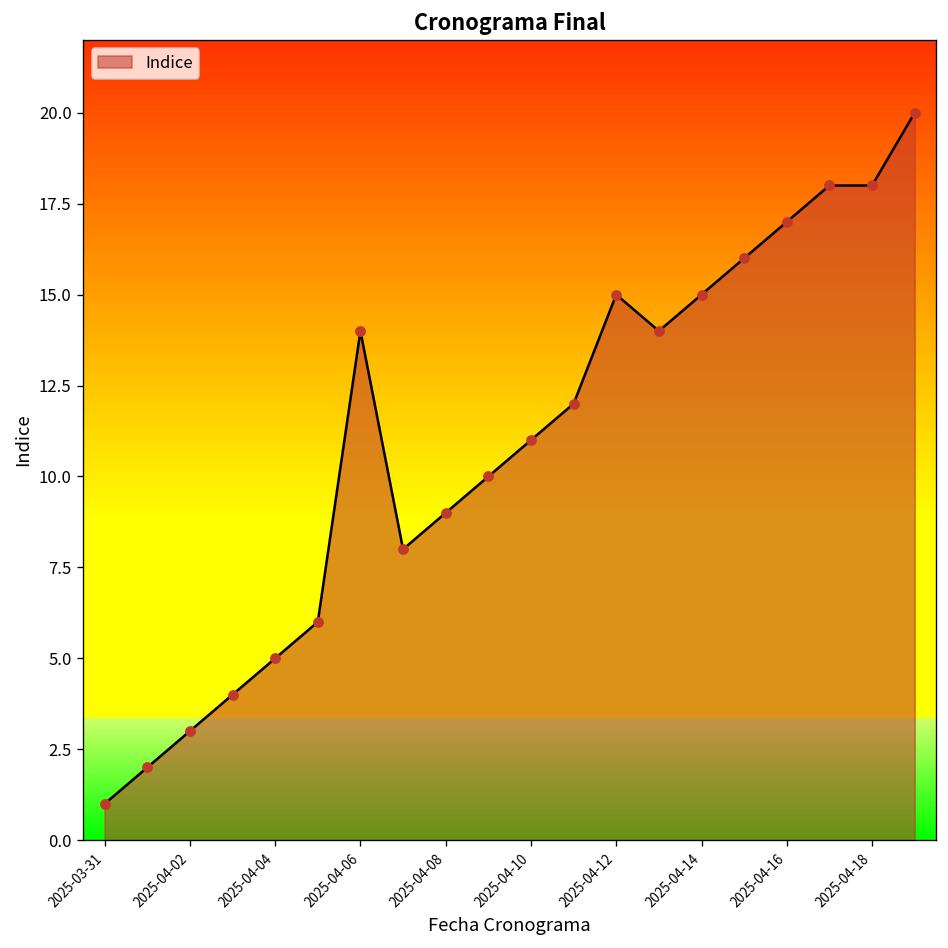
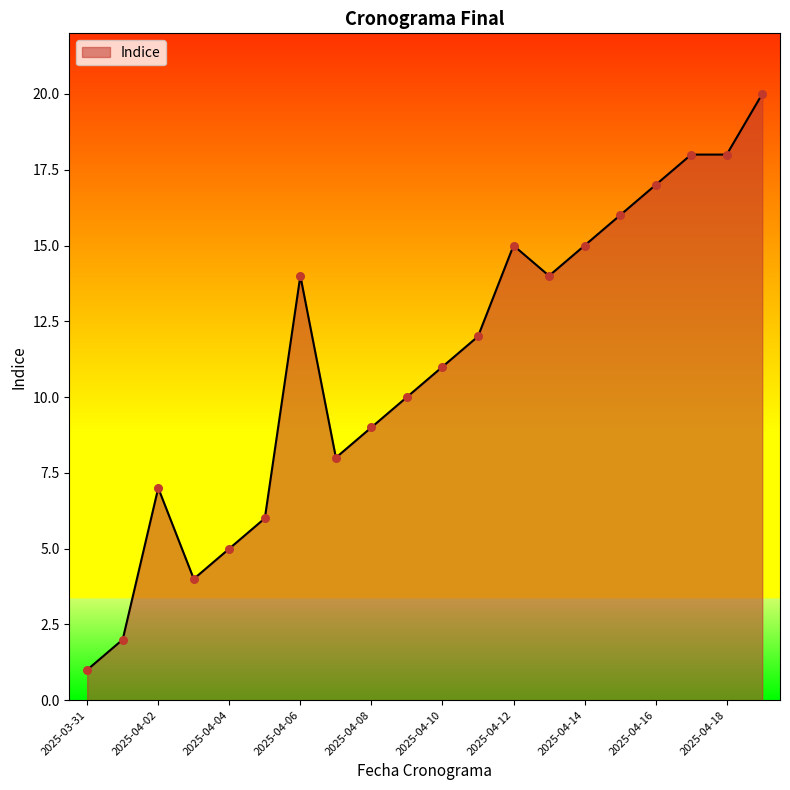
2025-04-02: 3 -> 7
